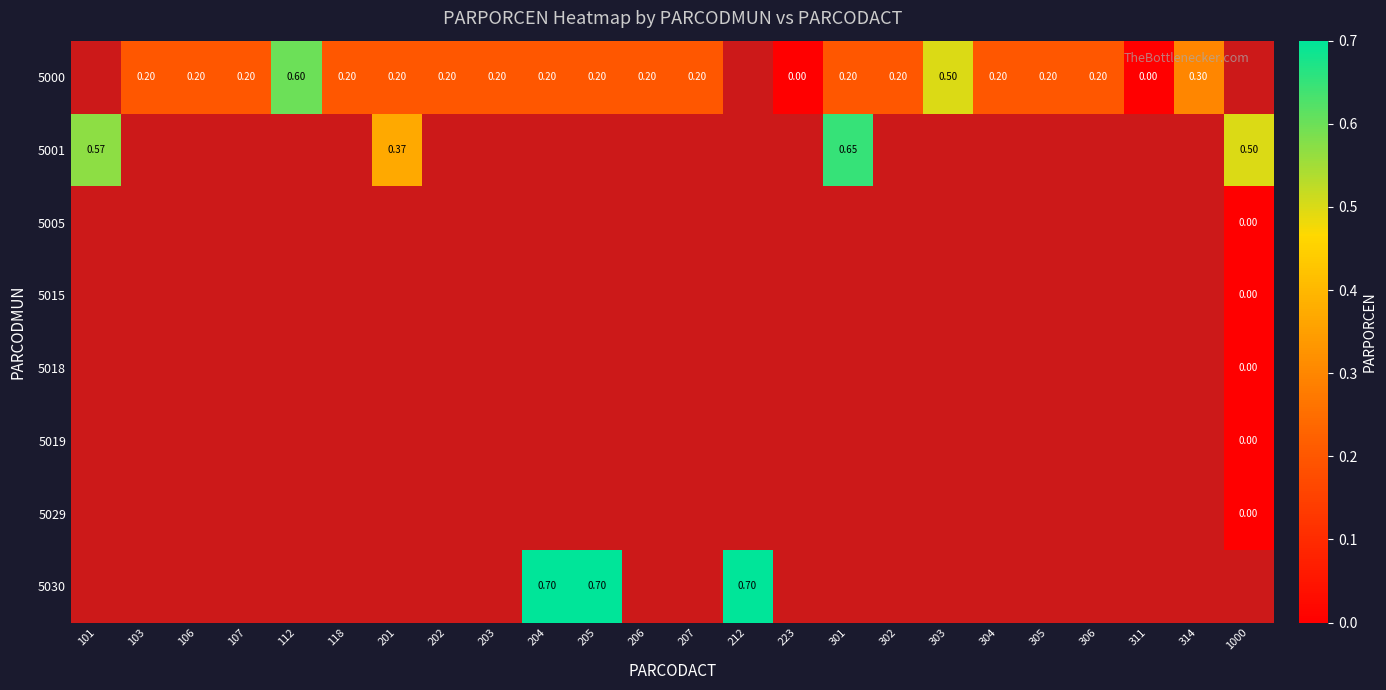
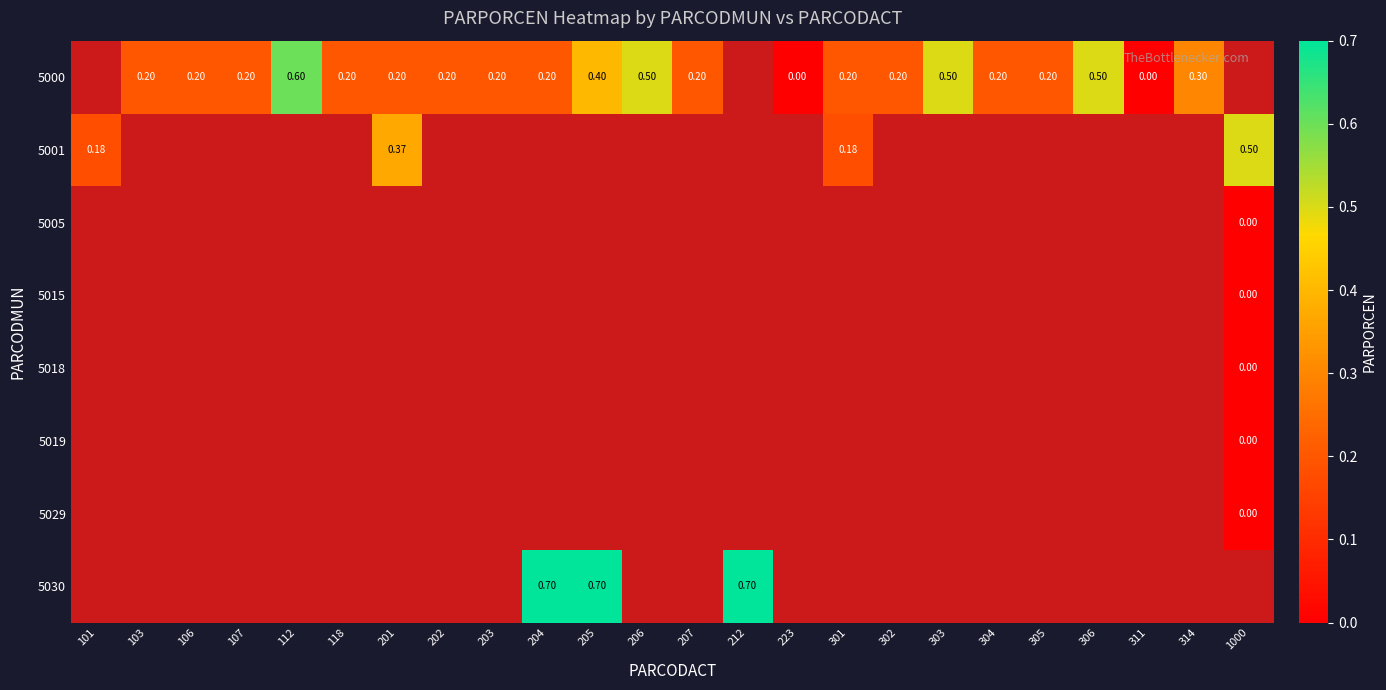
5000, 205: 0.20 -> 0.40
5000, 206: 0.20 -> 0.50
5000, 306: 0.20 -> 0.50
5001, 101: 0.57 -> 0.18
5001, 301: 0.65 -> 0.18
